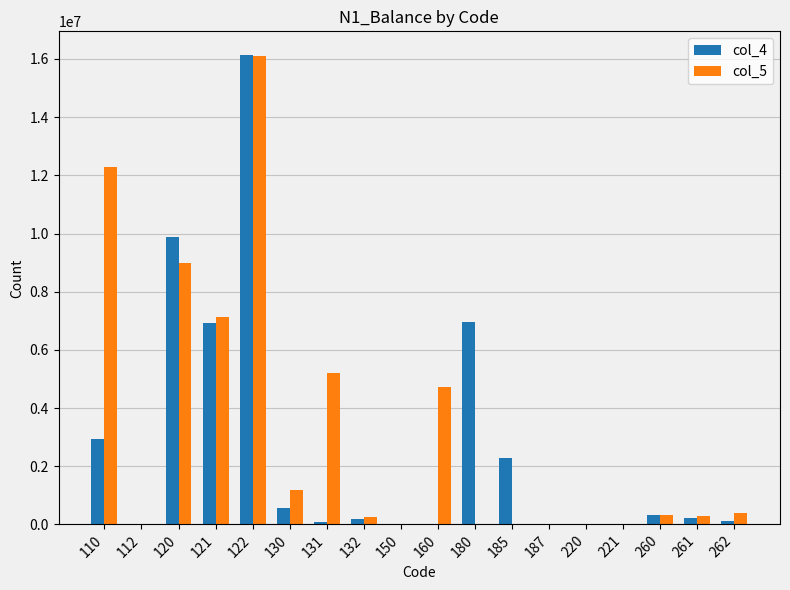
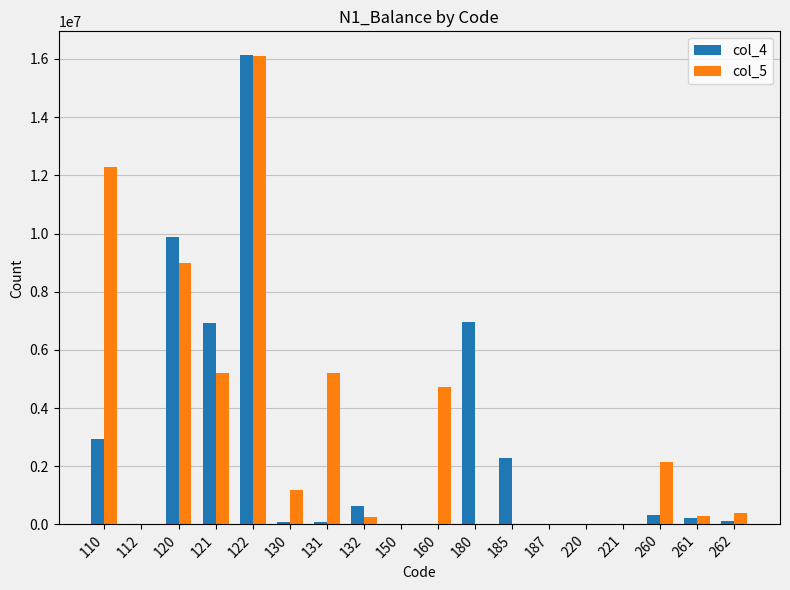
col_5, 121: 7100000 -> 5200000
col_4, 130: 600000 -> 100000
col_4, 132: 200000 -> 600000
col_5, 260: 300000 -> 2100000
